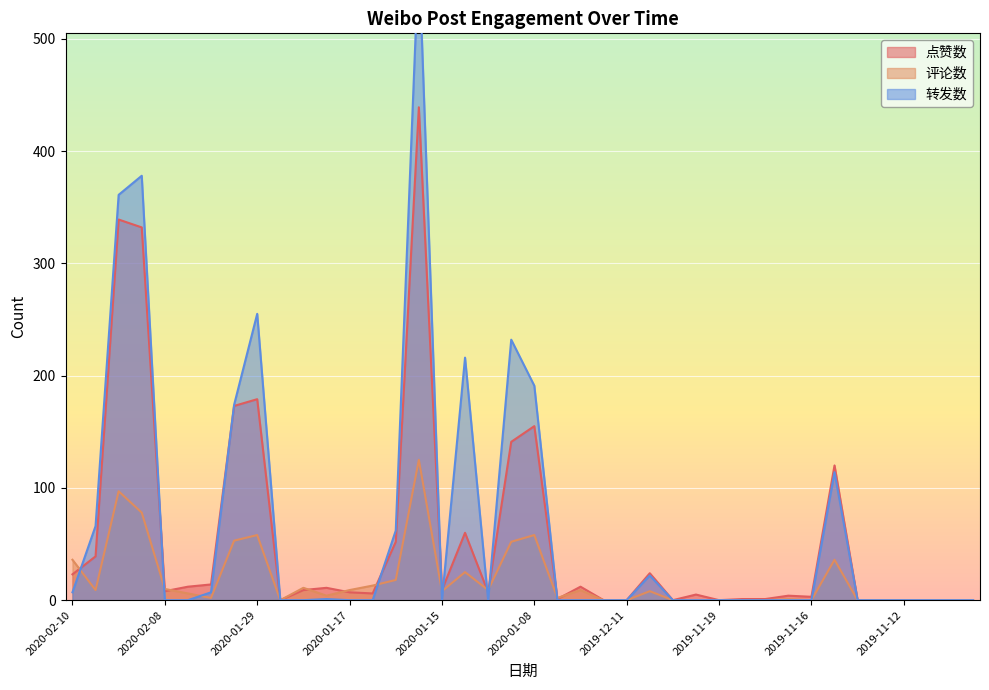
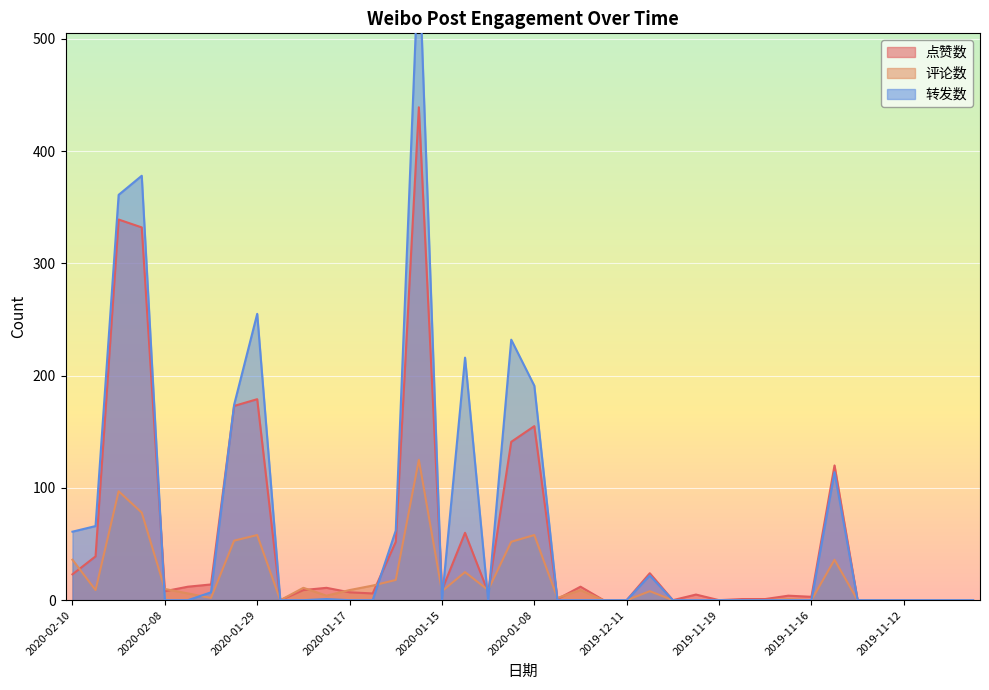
转发数, 2020-02-10: 7 -> 61
